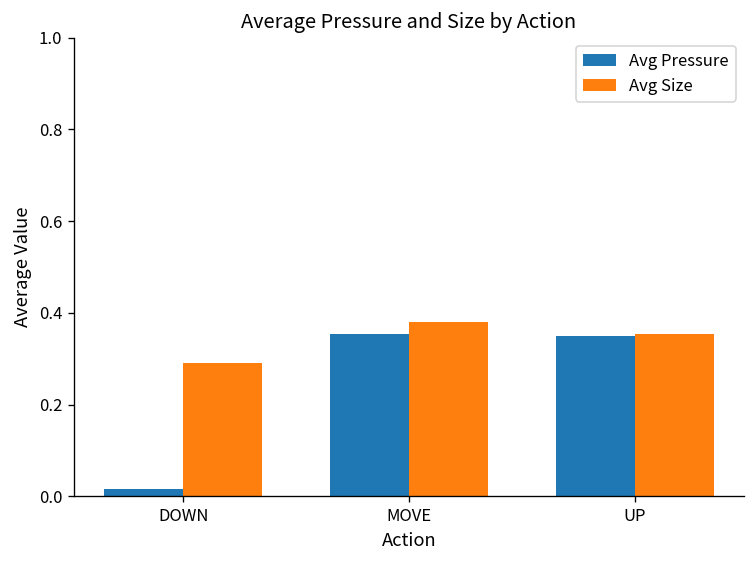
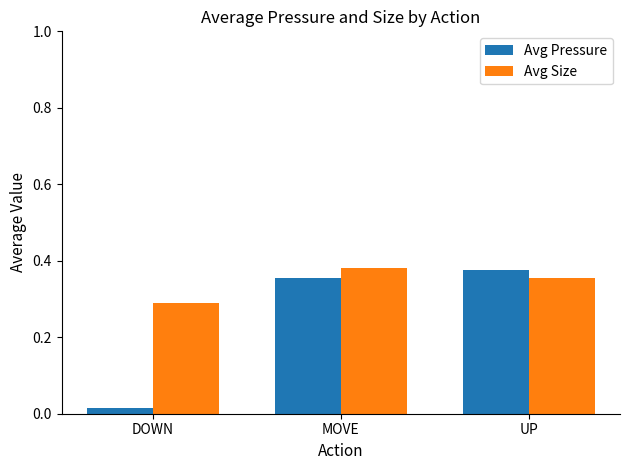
Avg Pressure, UP: 0.35 -> 0.38
